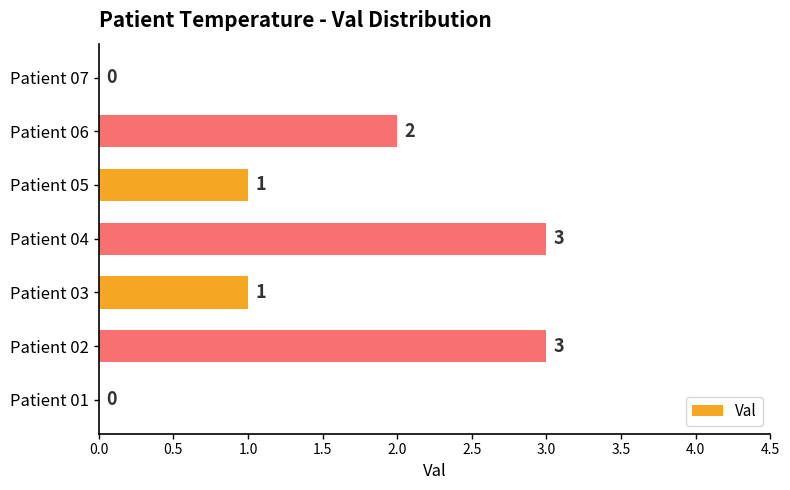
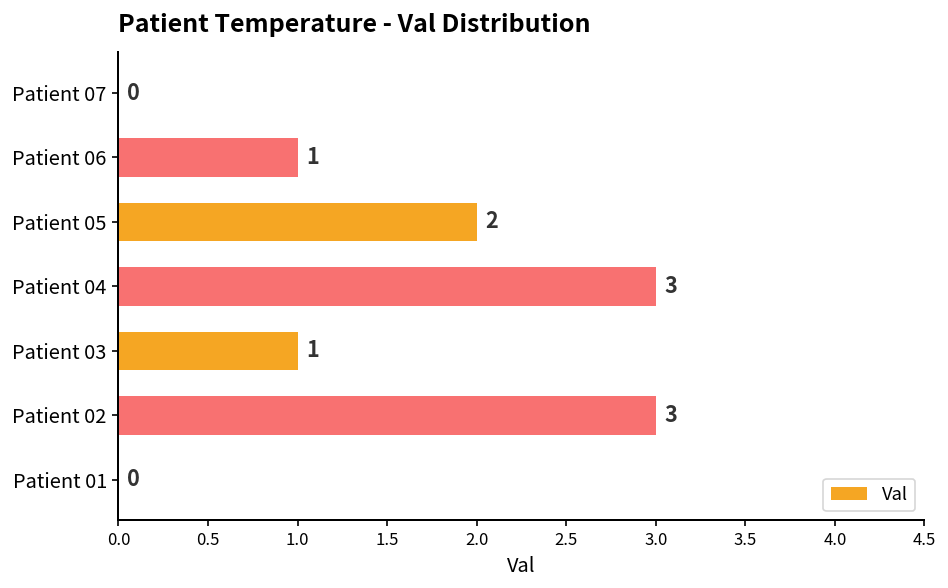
Patient 06: 2 -> 1
Patient 05: 1 -> 2
